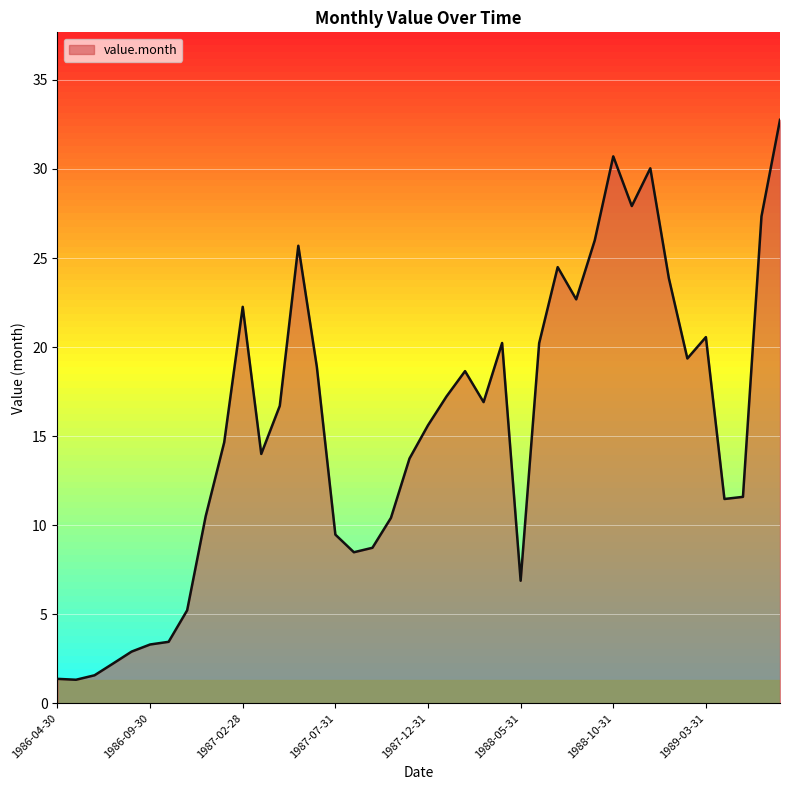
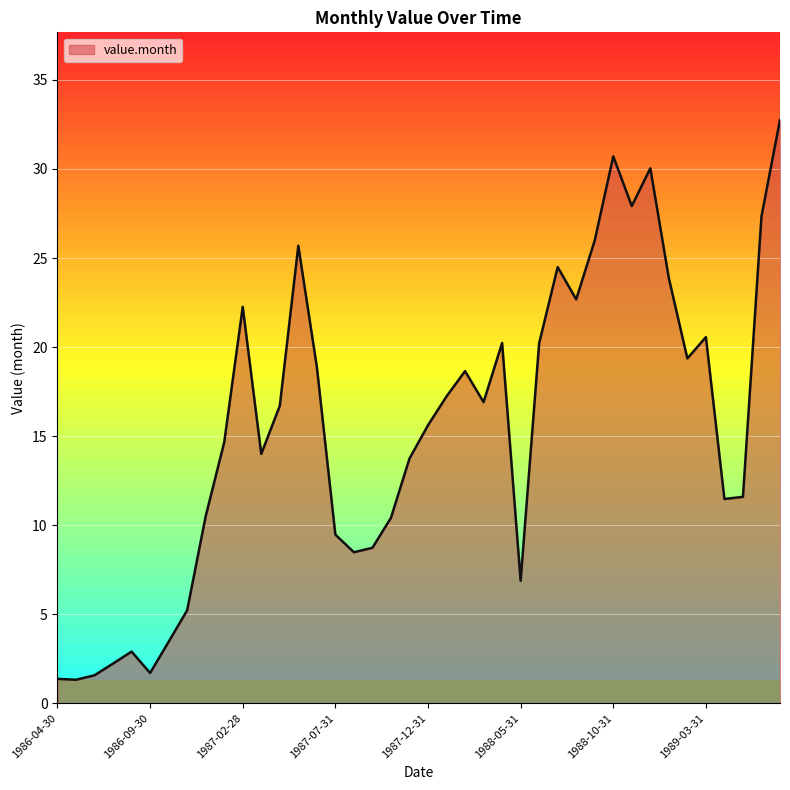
1986-09-30: 3.3 -> 1.7
